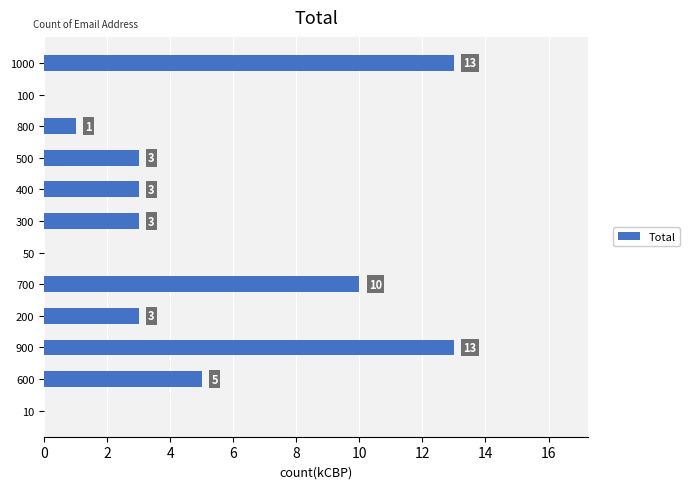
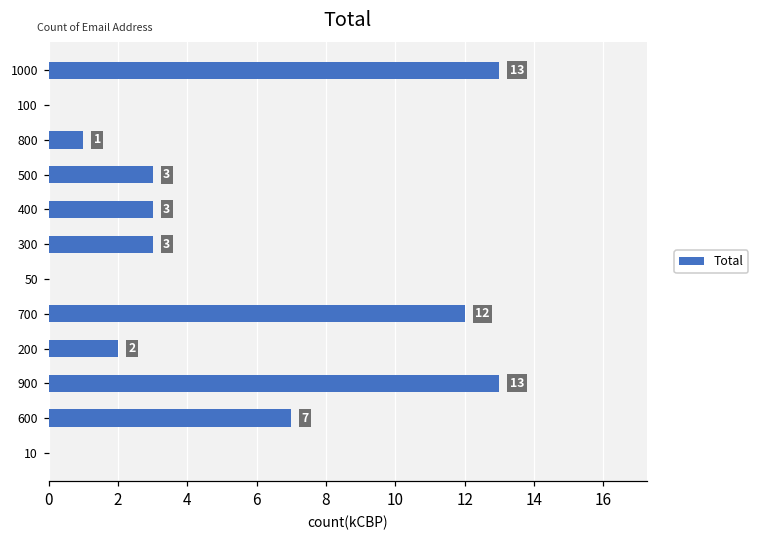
700: 10 -> 12
200: 3 -> 2
600: 5 -> 7
